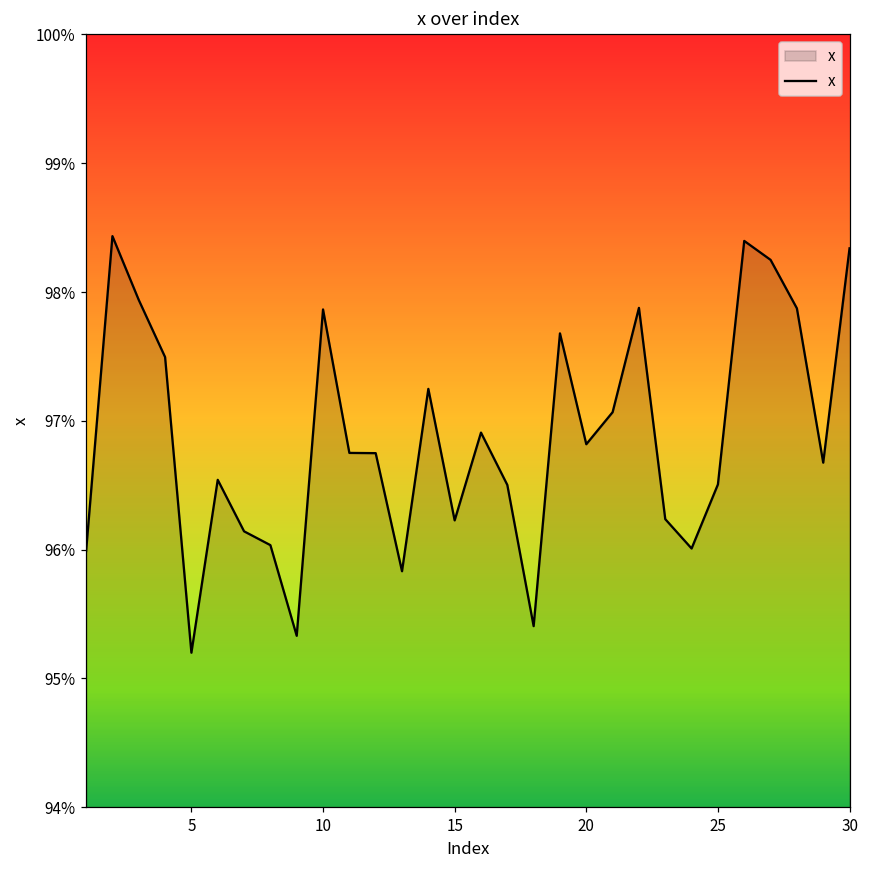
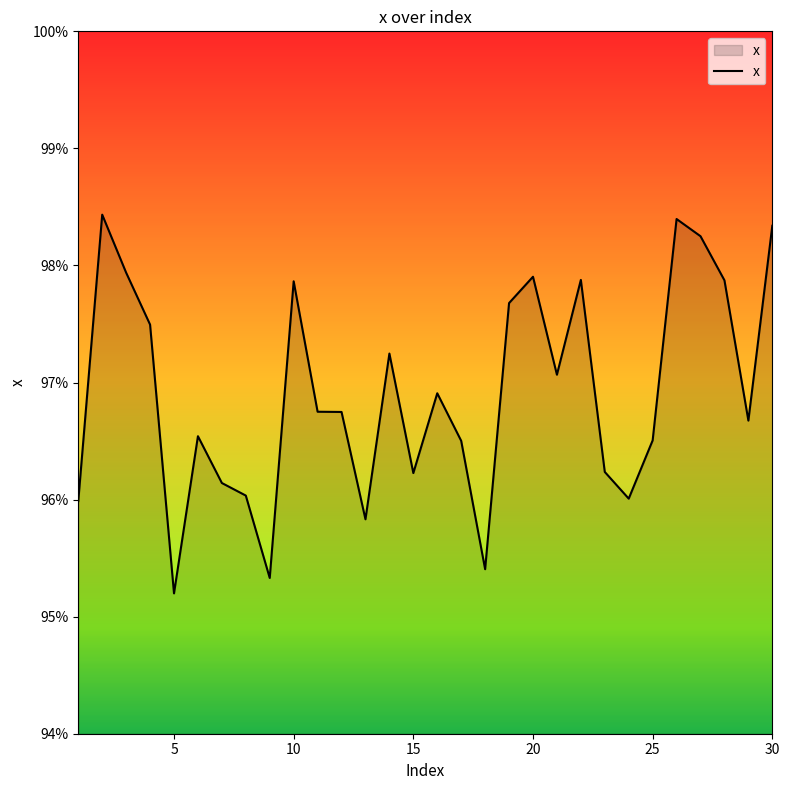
20: 96.82% -> 97.90%
